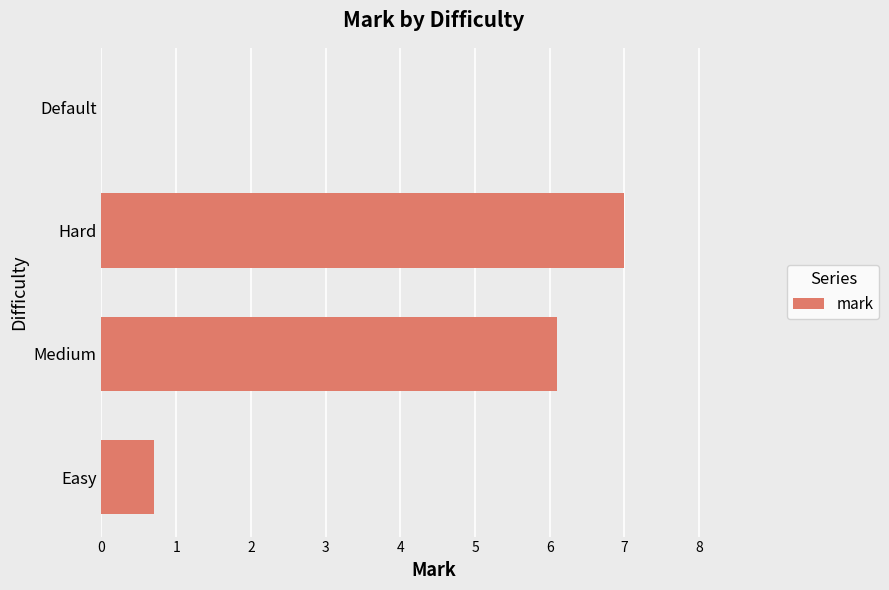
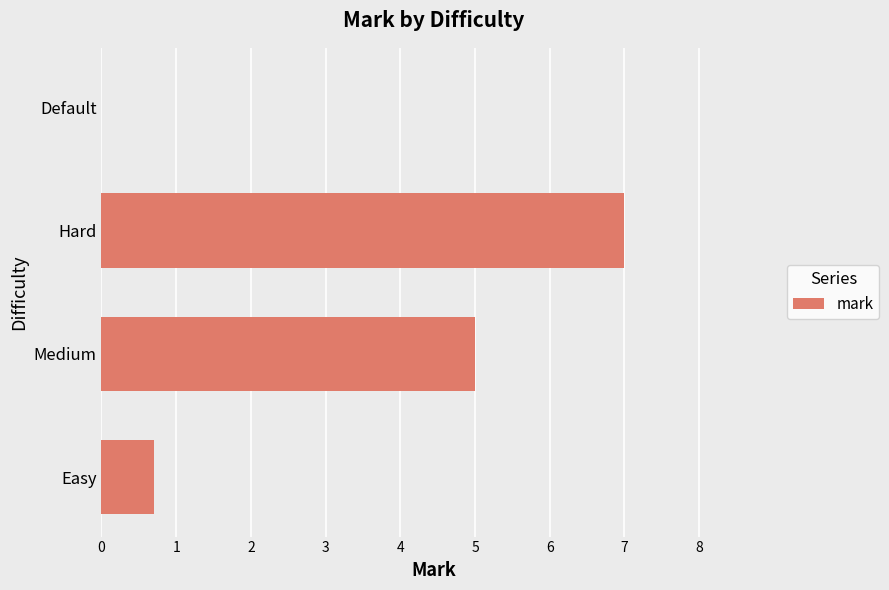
Medium: 6.1 -> 5.0
